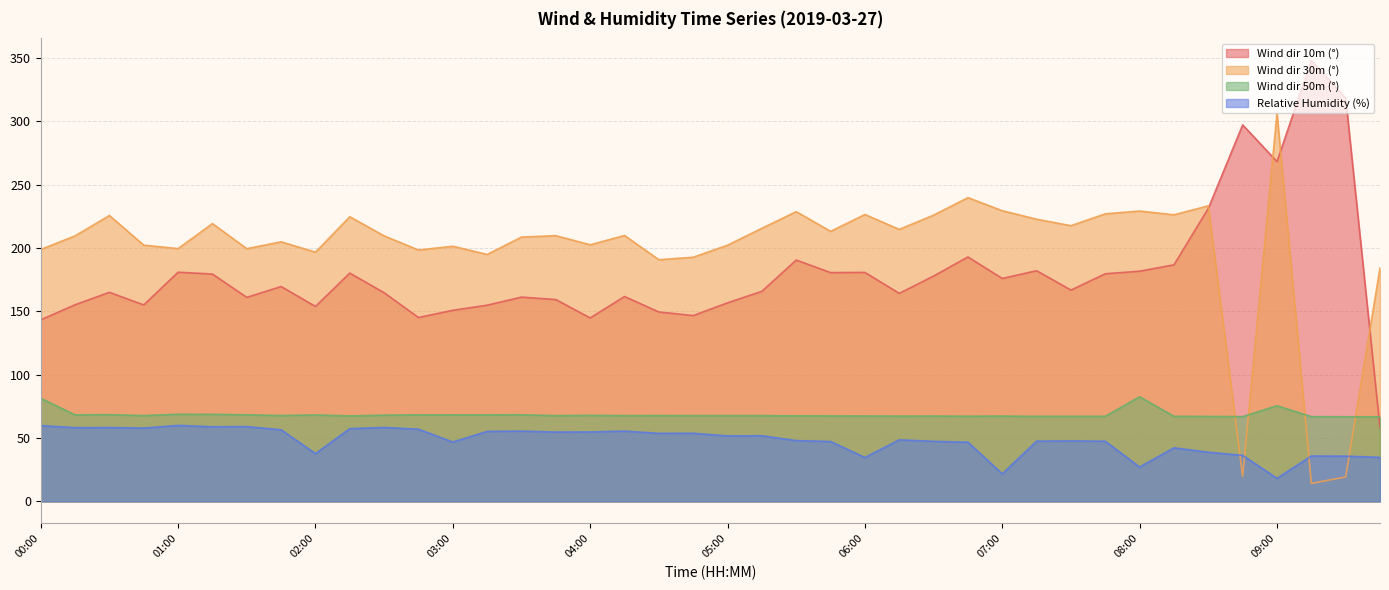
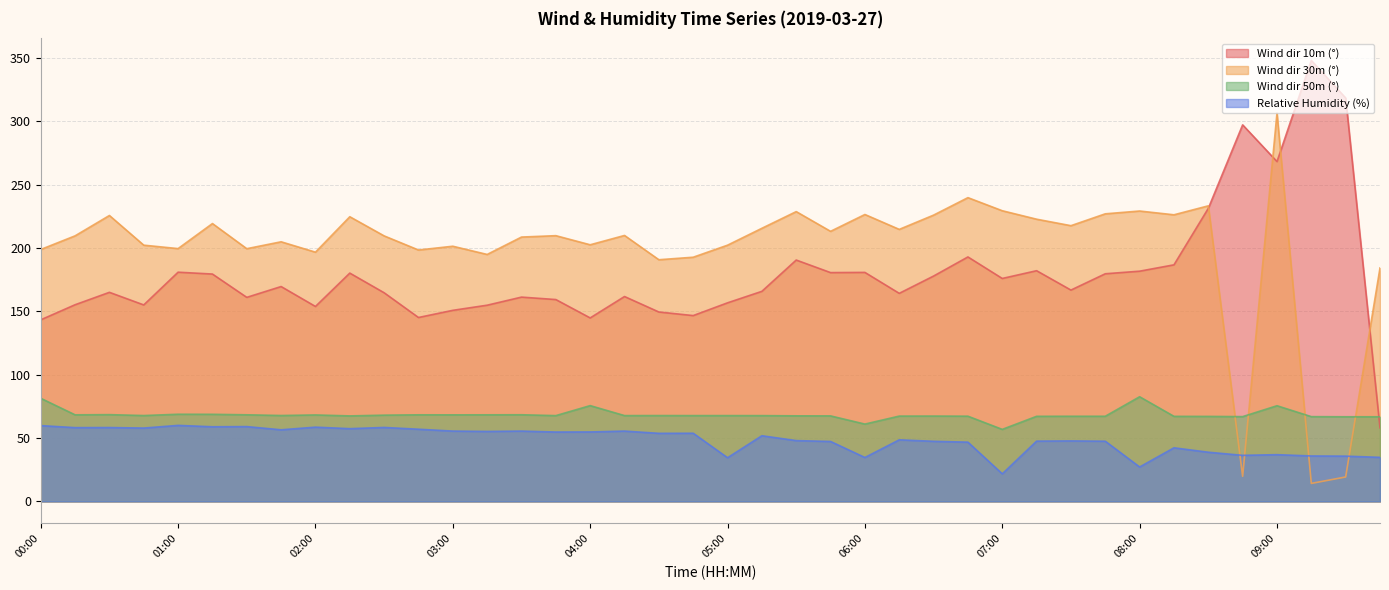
Relative Humidity (%), 02:00: 38 -> 59
Relative Humidity (%), 03:00: 47 -> 55
Wind dir 50m (°), 04:00: 68 -> 76
Relative Humidity (%), 05:00: 52 -> 34
Wind dir 50m (°), 06:00: 67 -> 61
Wind dir 50m (°), 07:00: 67 -> 57
Relative Humidity (%), 09:00: 18 -> 37
